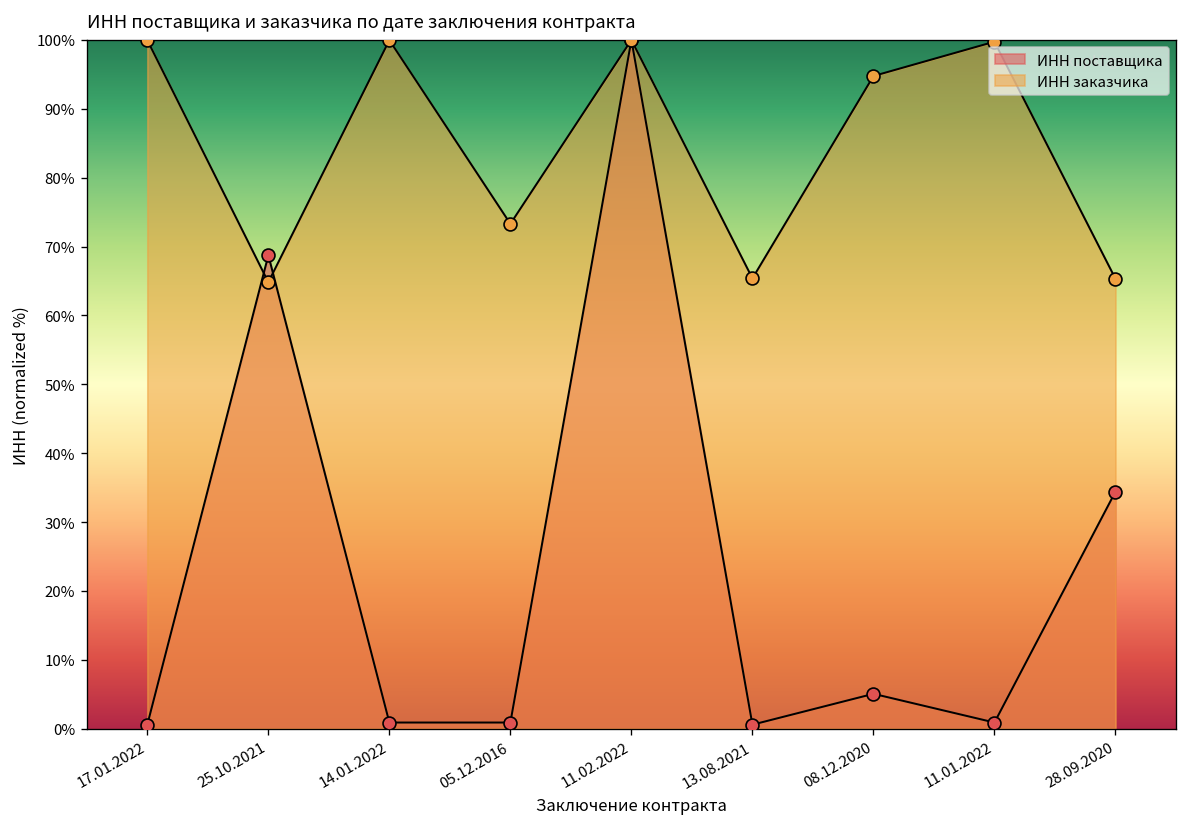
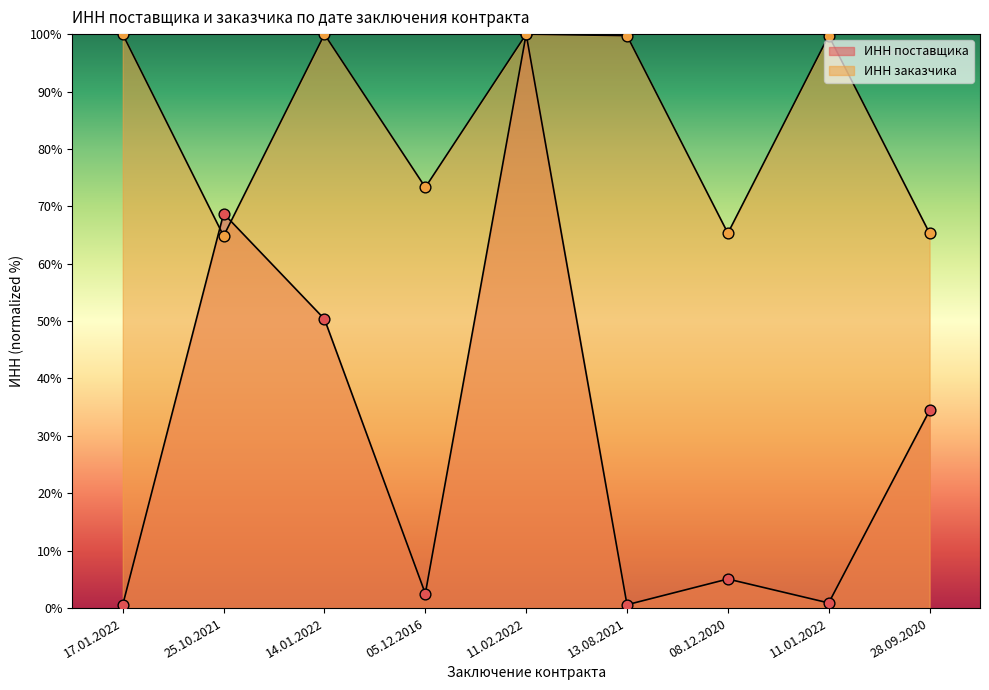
ИНН поставщика, 14.01.2022: 1% -> 50%
ИНН поставщика, 05.12.2016: 1% -> 3%
ИНН заказчика, 13.08.2021: 65% -> 100%
ИНН заказчика, 08.12.2020: 95% -> 65%
